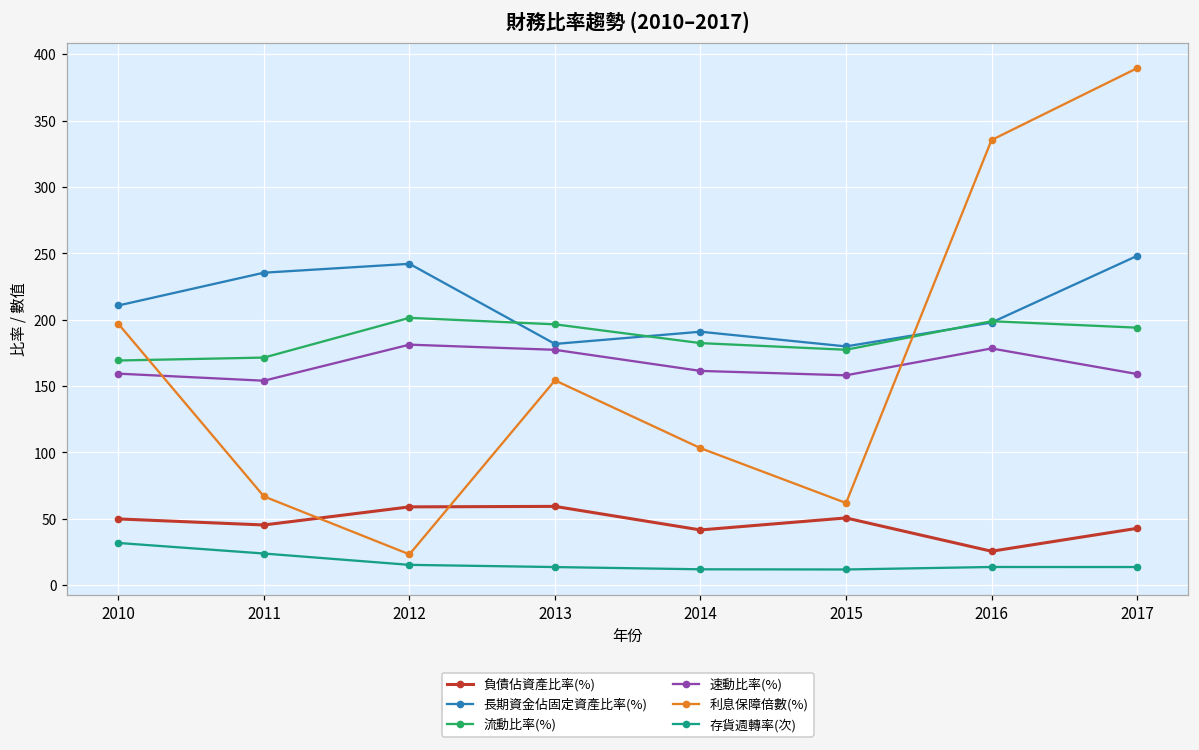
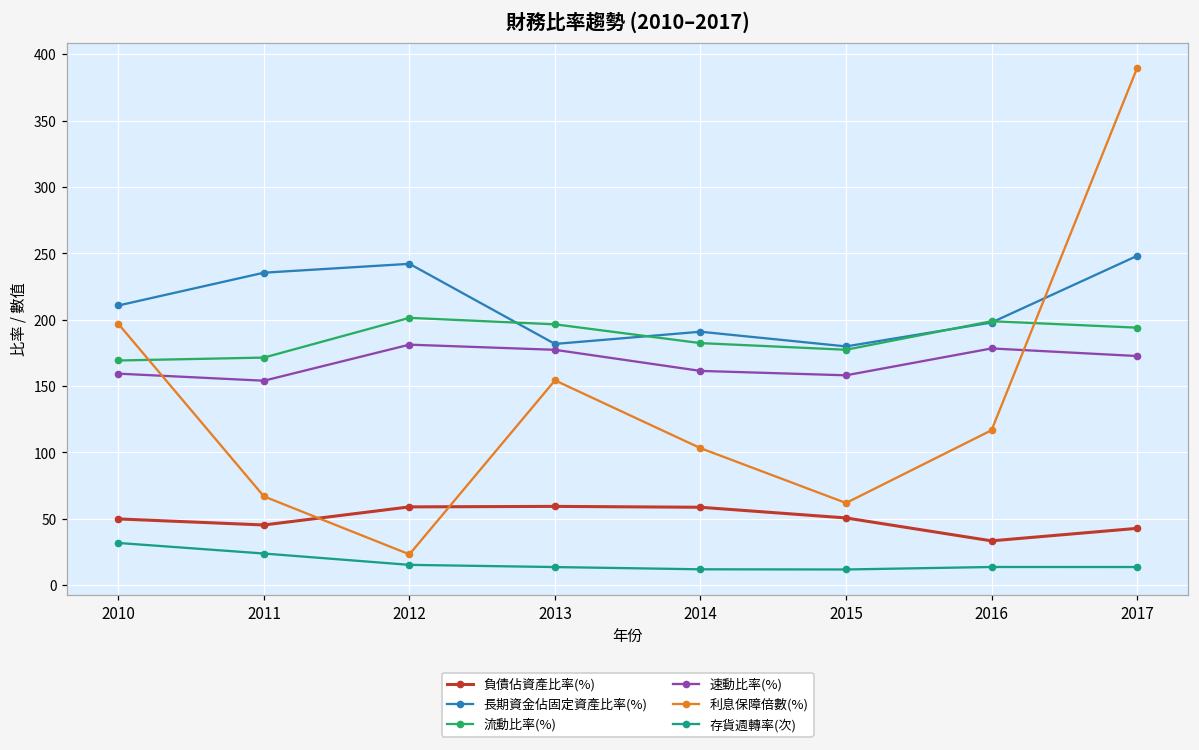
負債佔資產比率(%), 2014: 42 -> 59
負債佔資產比率(%), 2016: 26 -> 33
利息保障倍數(%), 2016: 336 -> 117
速動比率(%), 2017: 159 -> 173
